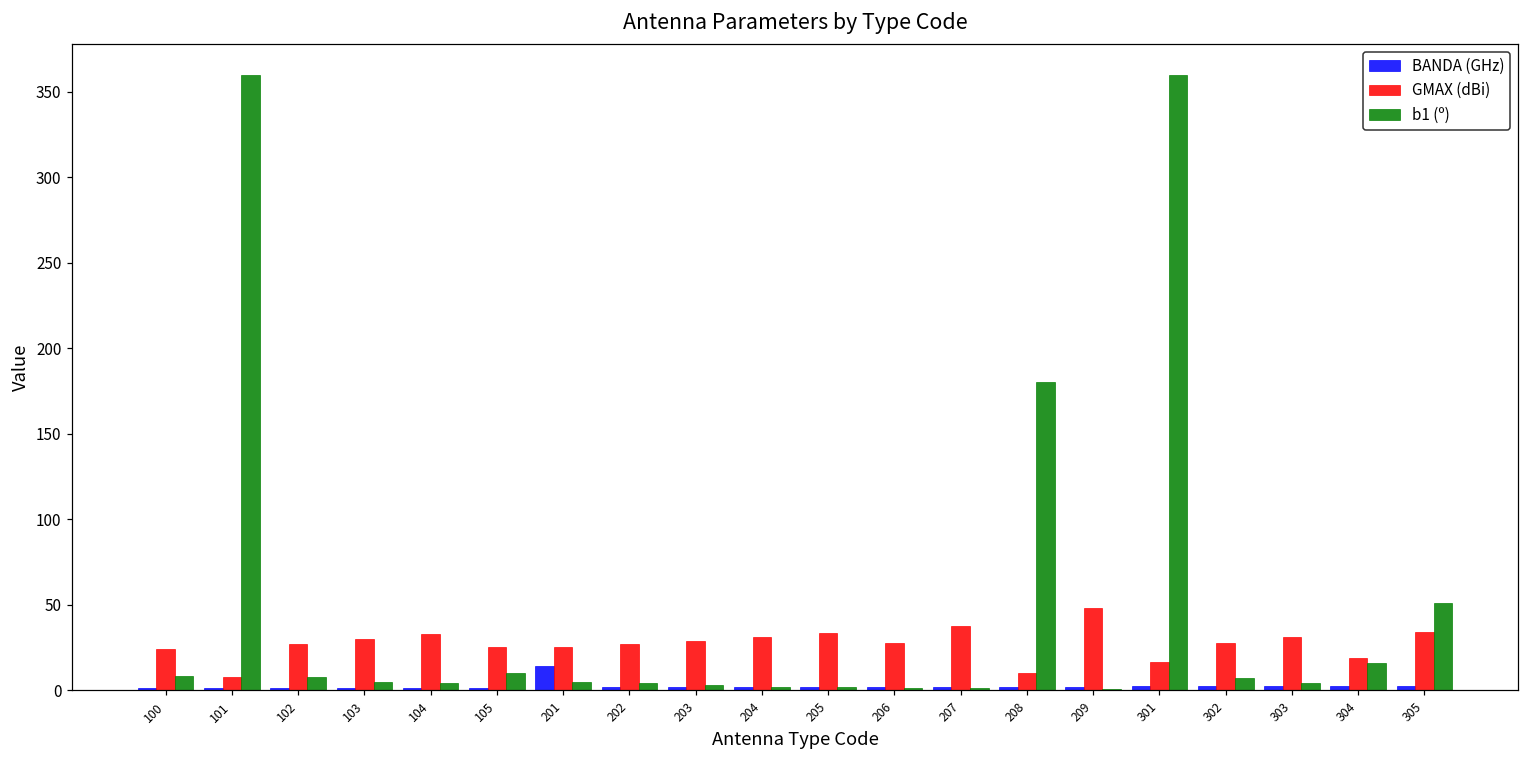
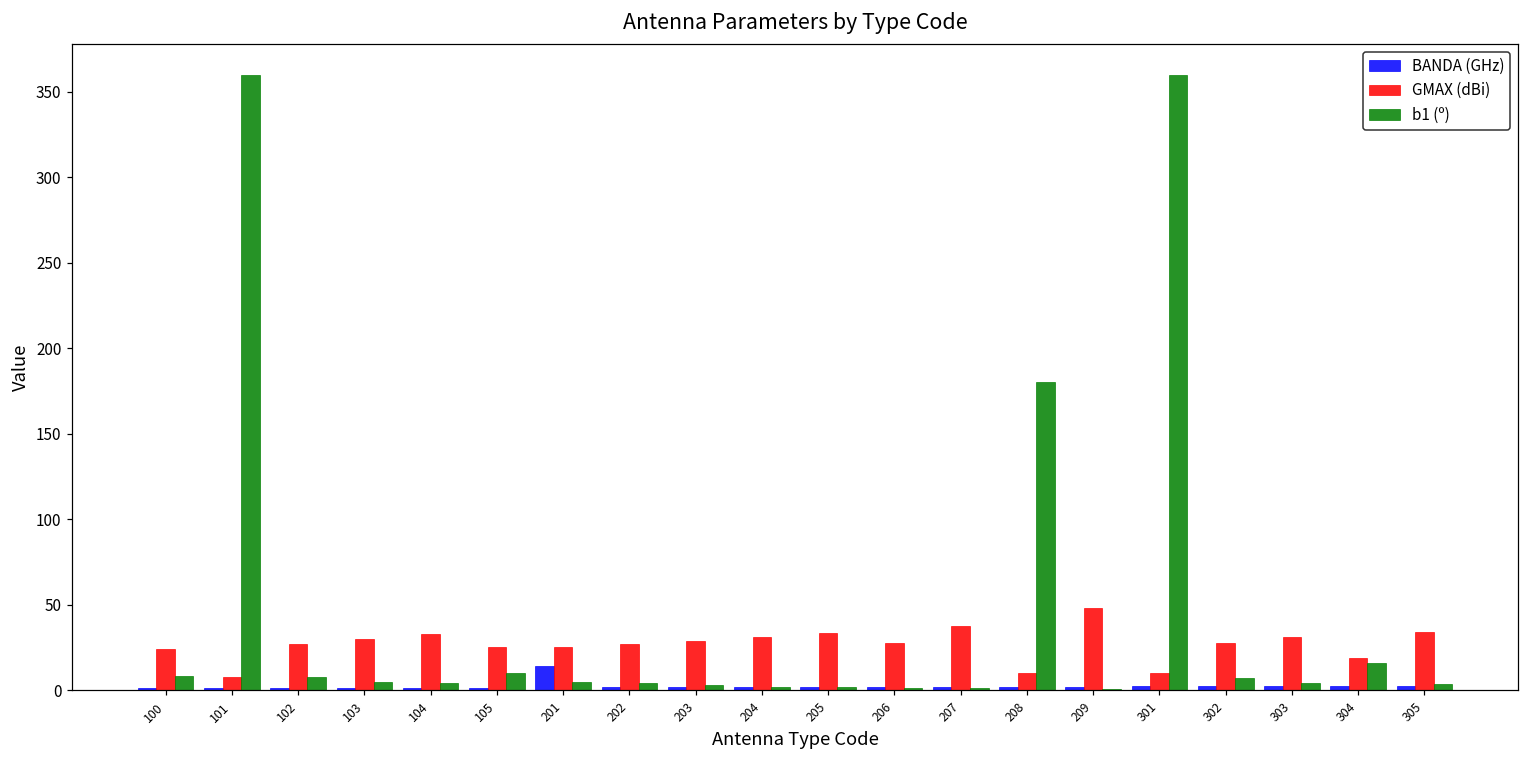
GMAX (dBi), 301: 16 -> 10
b1 (º), 305: 51 -> 4
